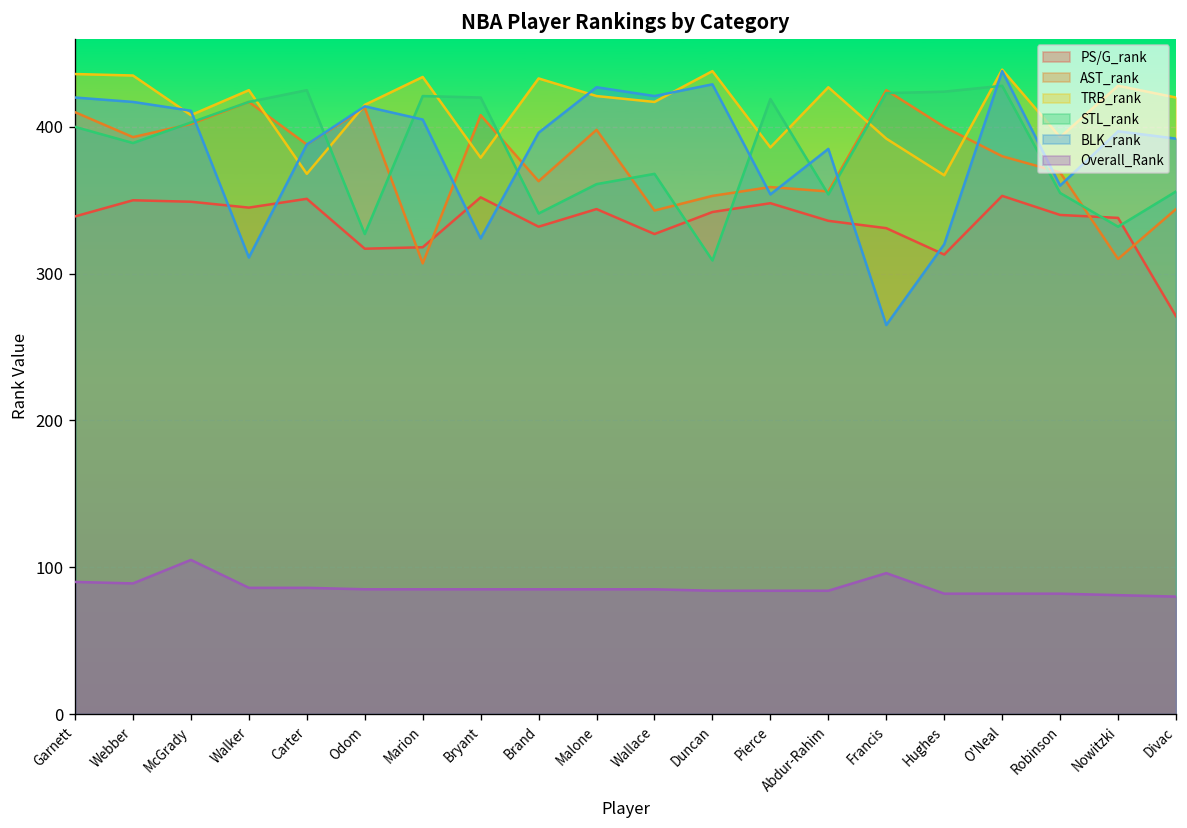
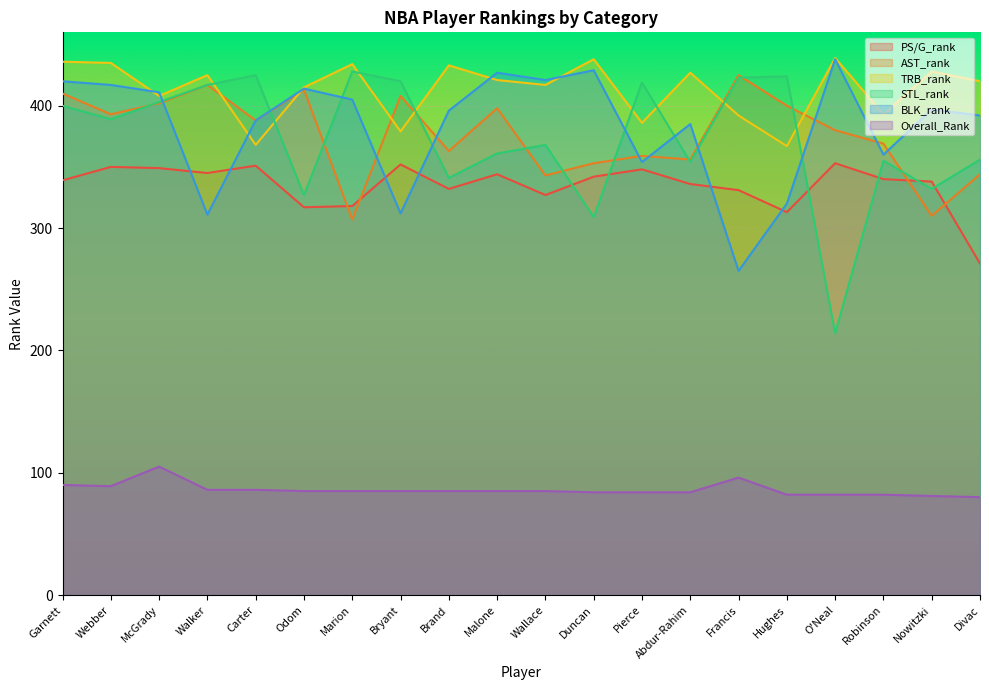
STL_rank, Marion: 421 -> 428
BLK_rank, Bryant: 324 -> 312
STL_rank, O'Neal: 428 -> 214
